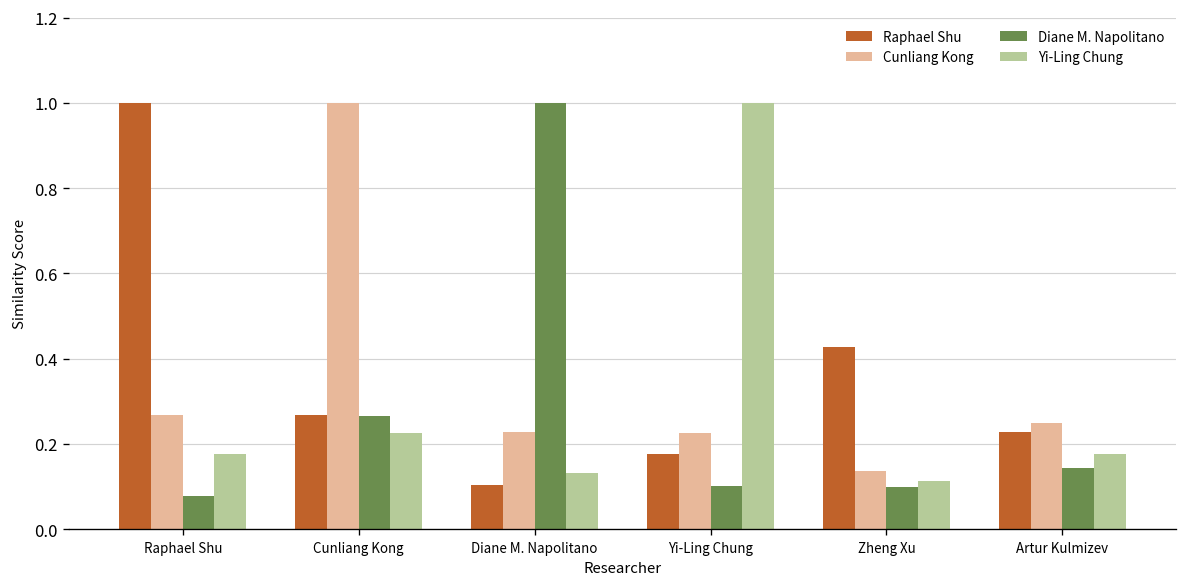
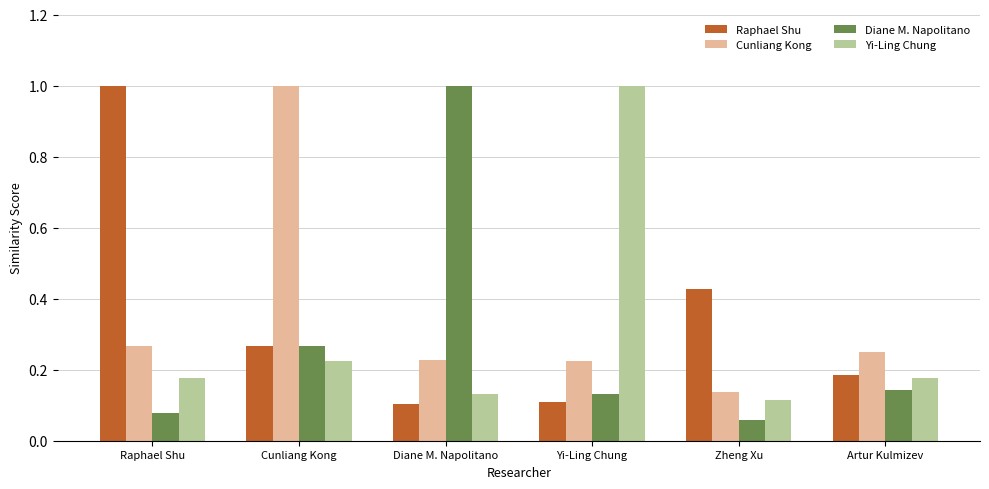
Raphael Shu, Yi-Ling Chung: 0.18 -> 0.11
Diane M. Napolitano, Yi-Ling Chung: 0.10 -> 0.13
Diane M. Napolitano, Zheng Xu: 0.10 -> 0.06
Raphael Shu, Artur Kulmizev: 0.23 -> 0.19
